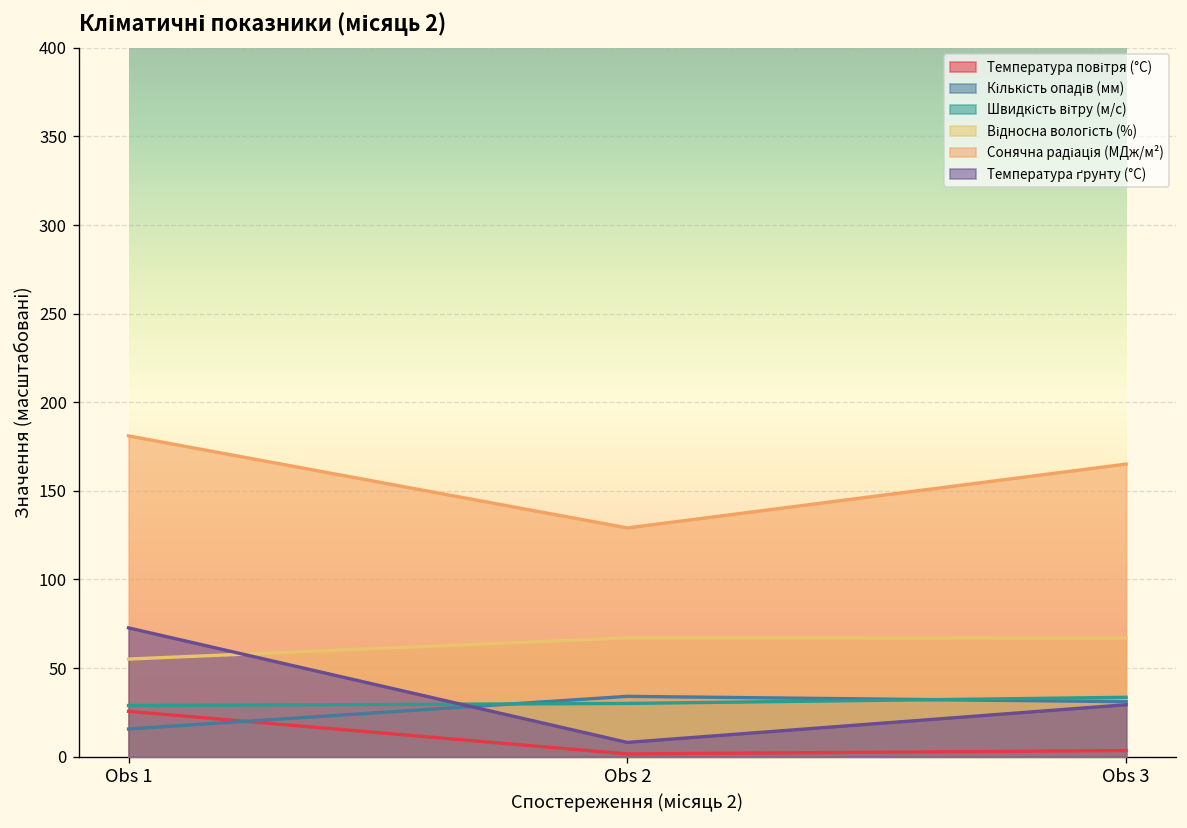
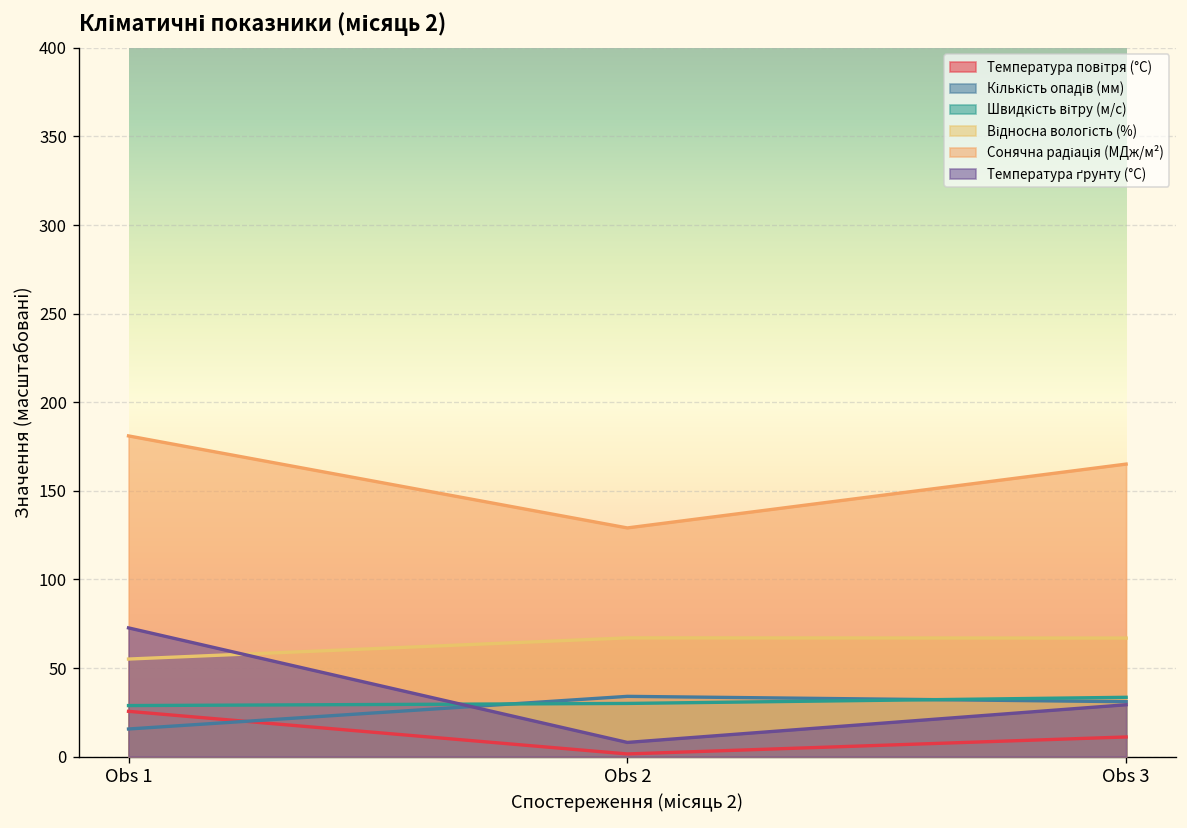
Температура повітря (°C), Obs 3: 3 -> 11
